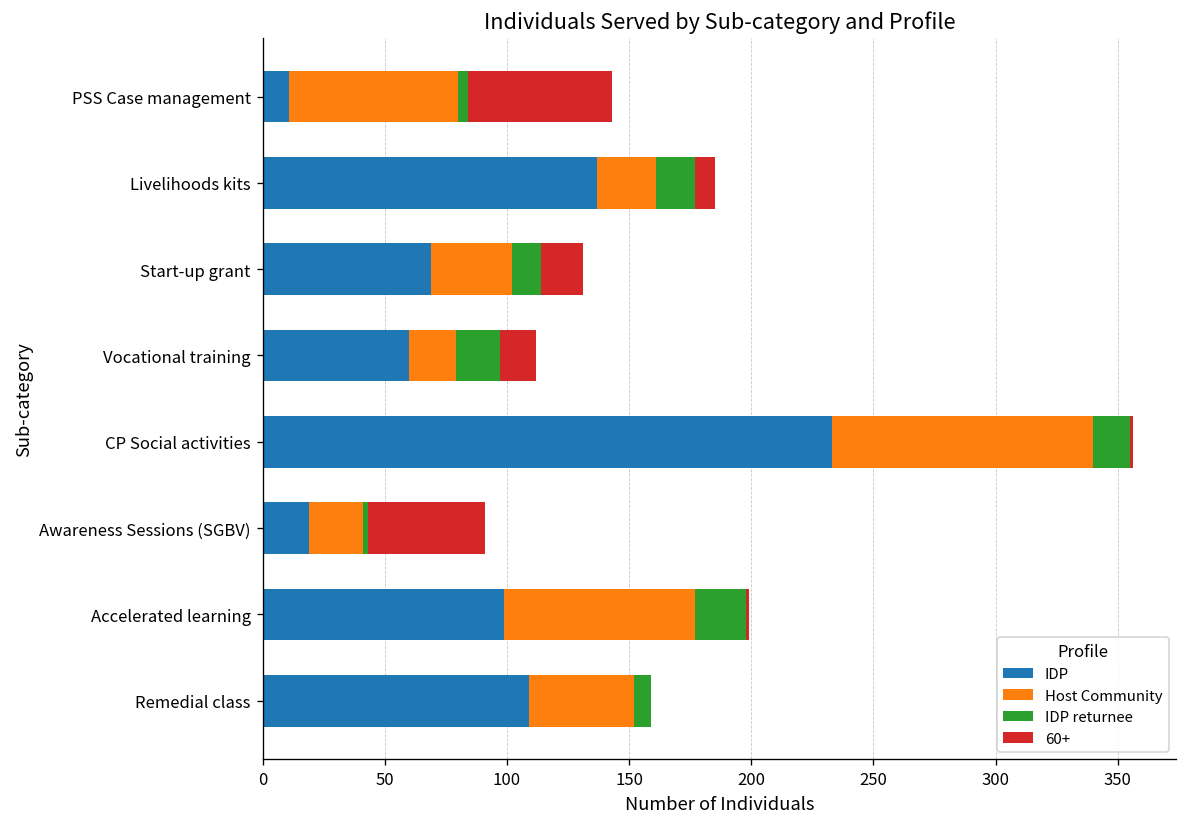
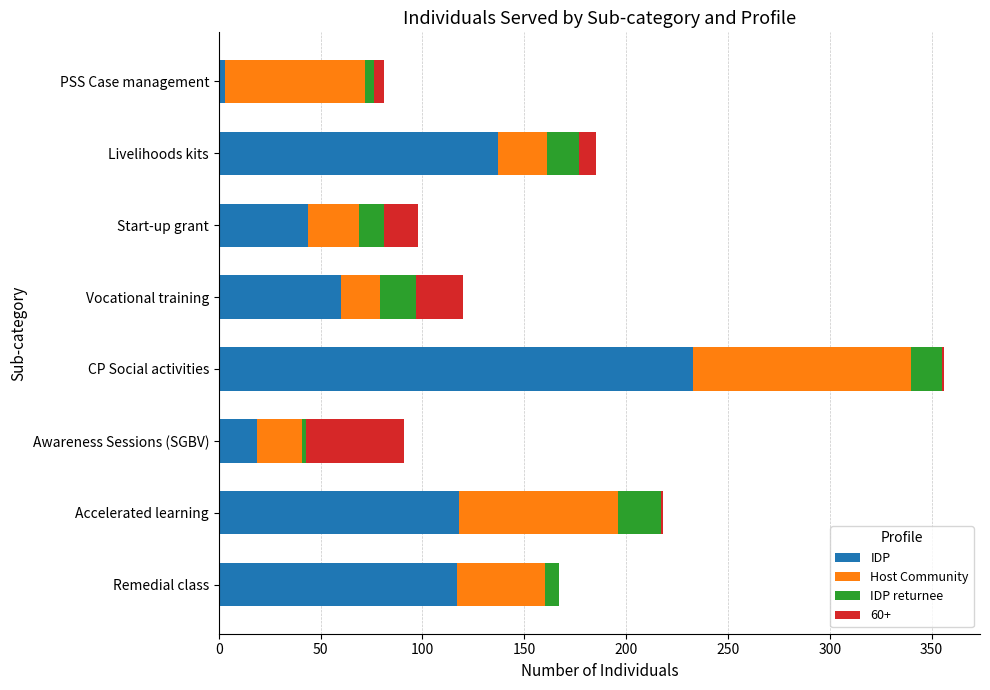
IDP, PSS Case management: 11 -> 3
60+, PSS Case management: 59 -> 5
IDP, Start-up grant: 69 -> 44
Host Community, Start-up grant: 33 -> 25
60+, Vocational training: 15 -> 23
IDP, Accelerated learning: 99 -> 118
IDP, Remedial class: 109 -> 117
